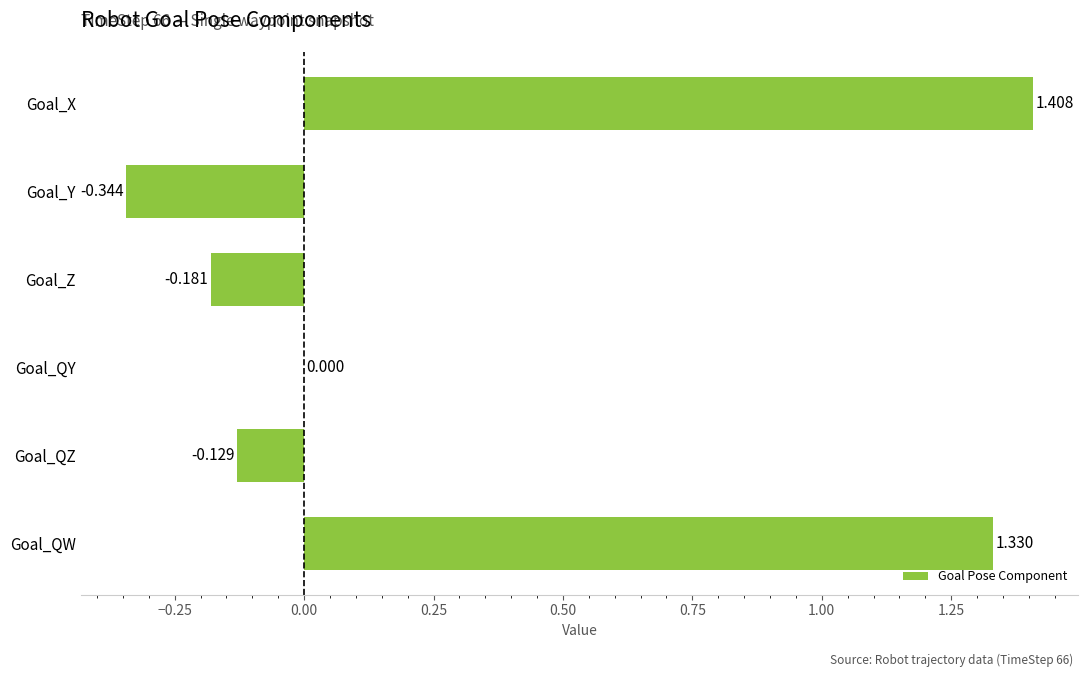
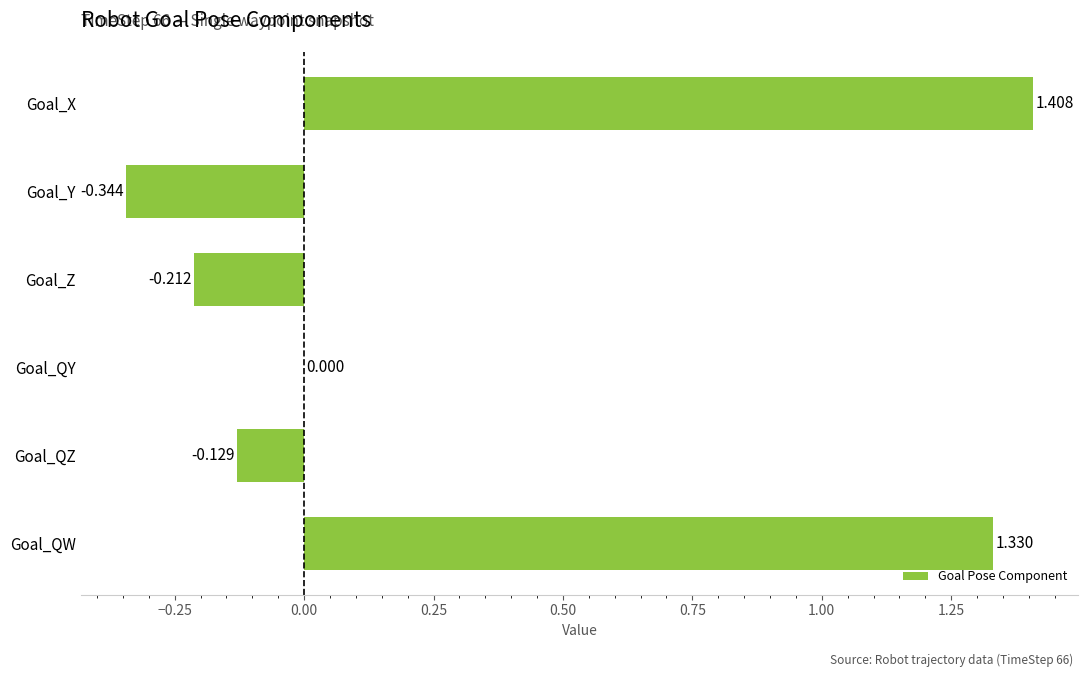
Goal_Z: -0.181 -> -0.212
